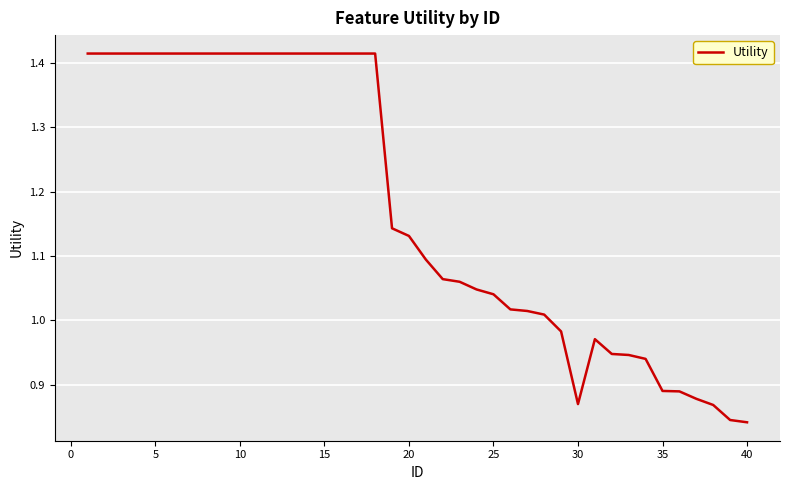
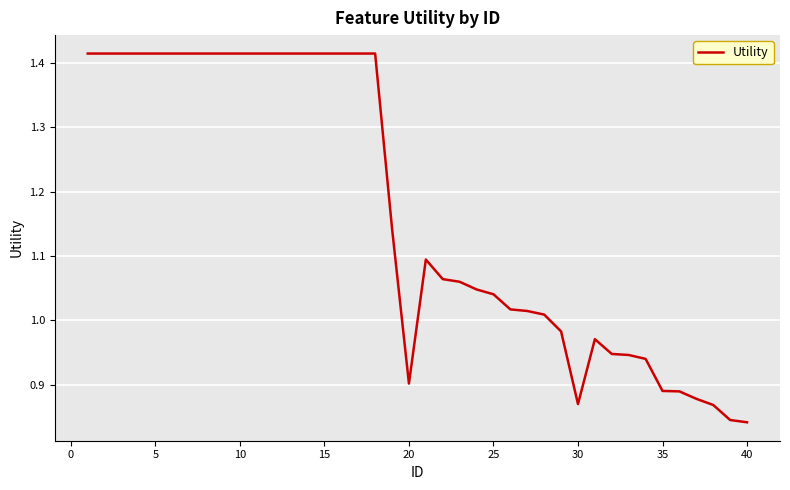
20: 1.13 -> 0.90
